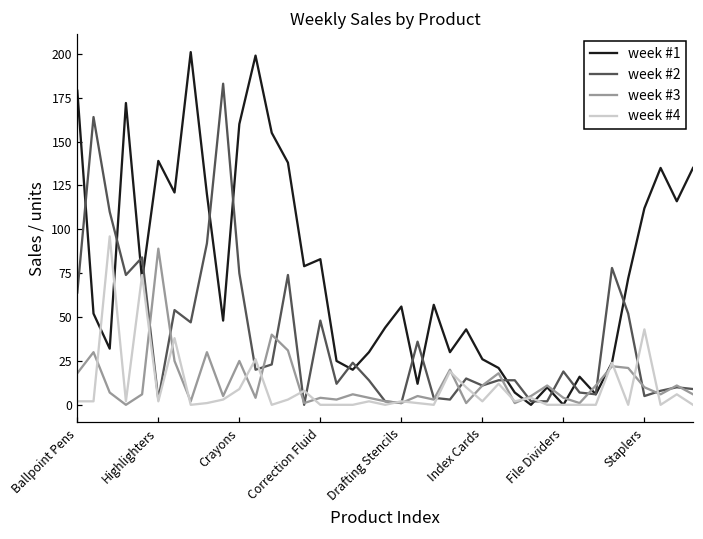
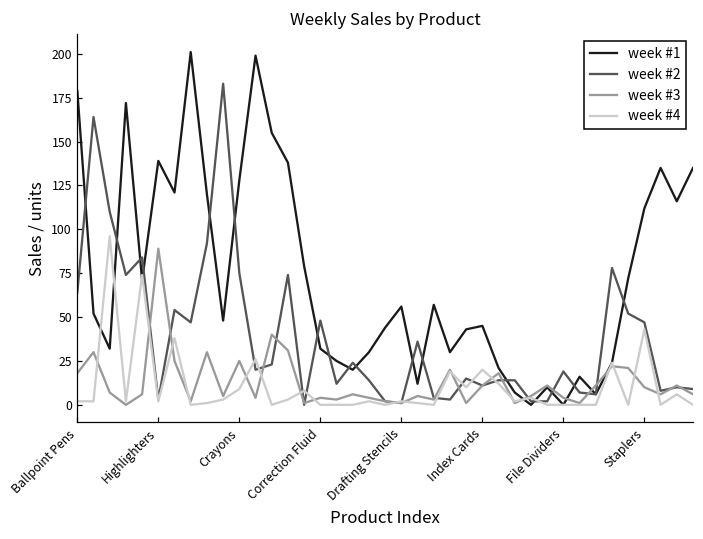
week #1, Crayons: 160 -> 128
week #1, Correction Fluid: 83 -> 32
week #1, Index Cards: 26 -> 45
week #4, Index Cards: 2 -> 20
week #2, Staplers: 5 -> 47
